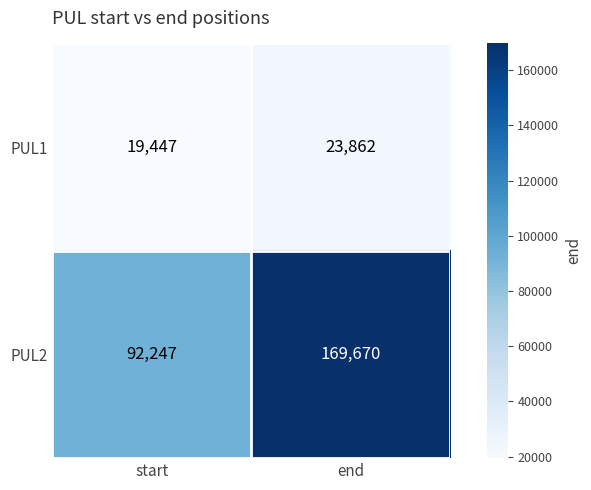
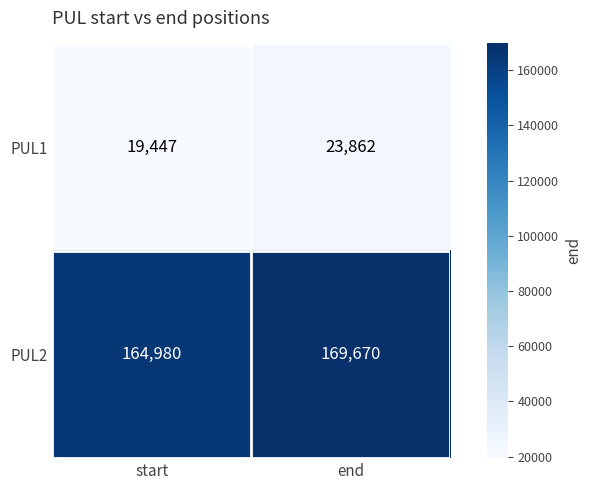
PUL2, start: 92,247 -> 164,980
